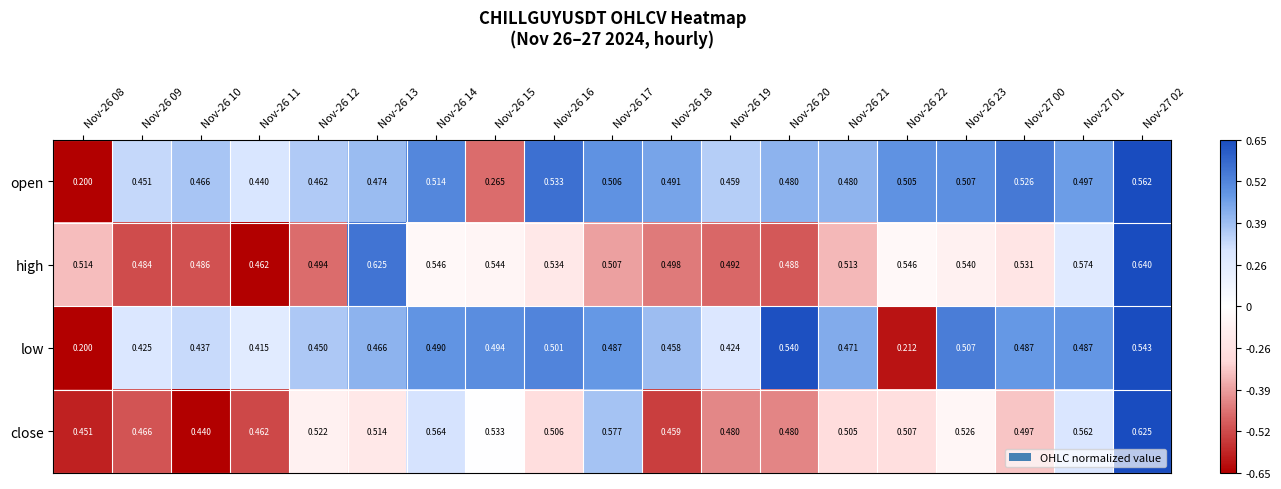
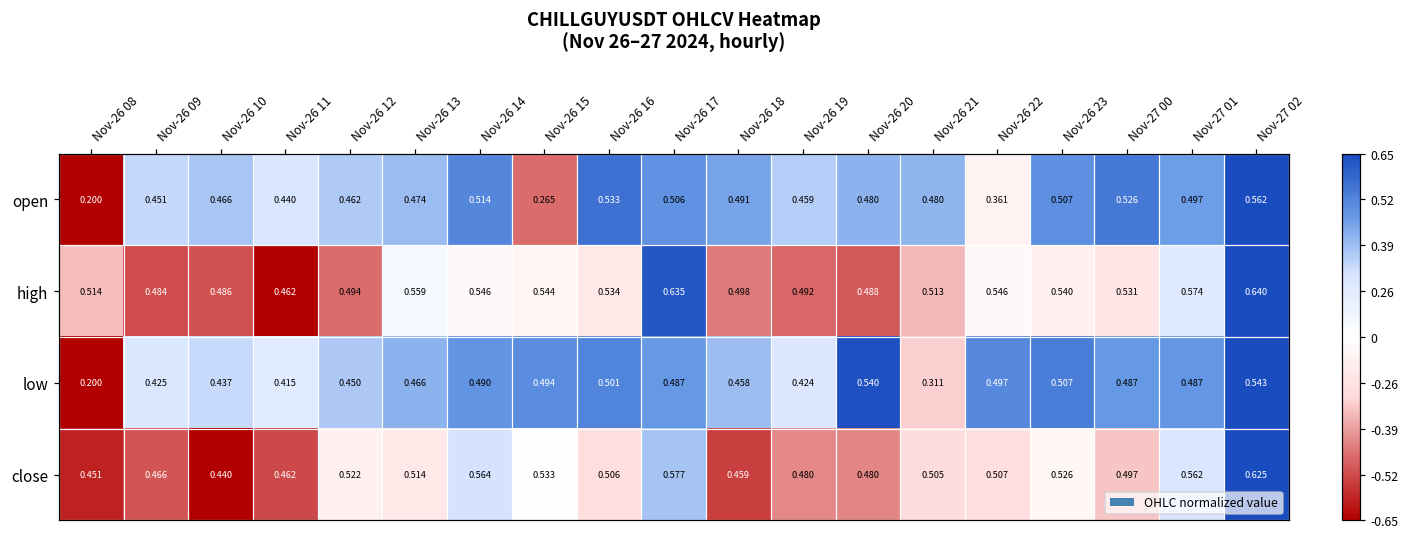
open, Nov-26 22: 0.505 -> 0.361
high, Nov-26 13: 0.625 -> 0.559
high, Nov-26 17: 0.507 -> 0.635
low, Nov-26 21: 0.471 -> 0.311
low, Nov-26 22: 0.212 -> 0.497
